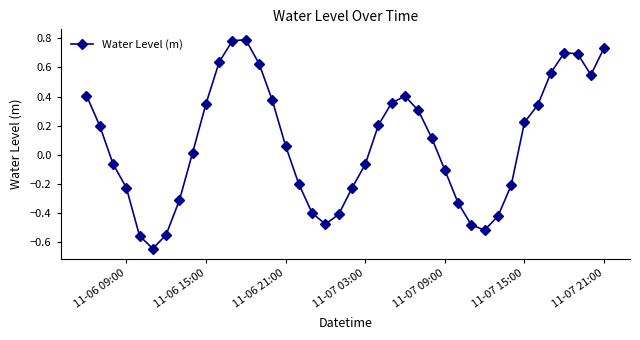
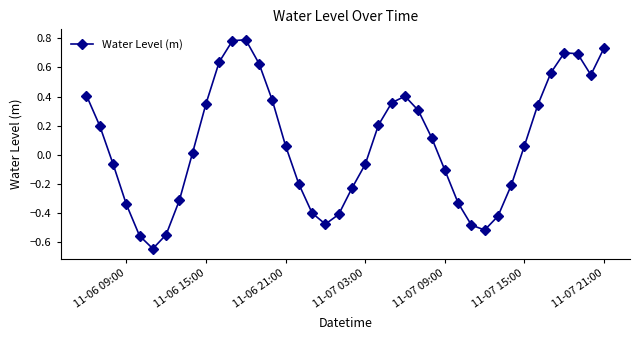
11-06 09:00: -0.23 -> -0.34
11-07 15:00: 0.22 -> 0.06
